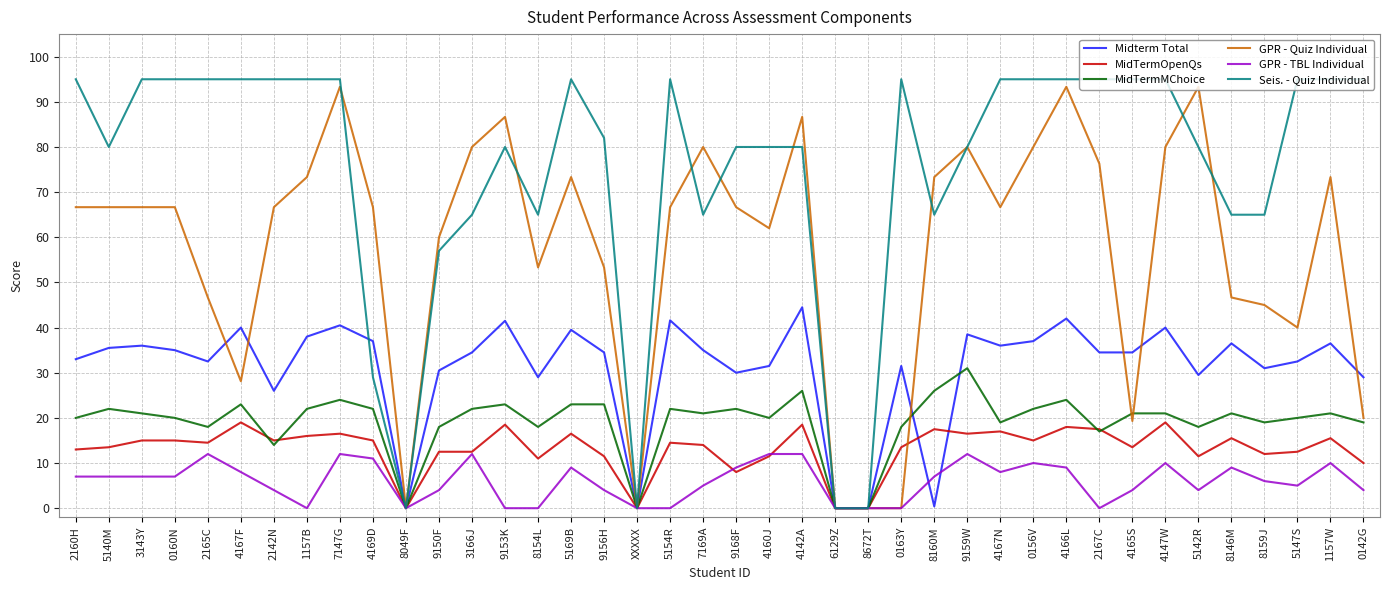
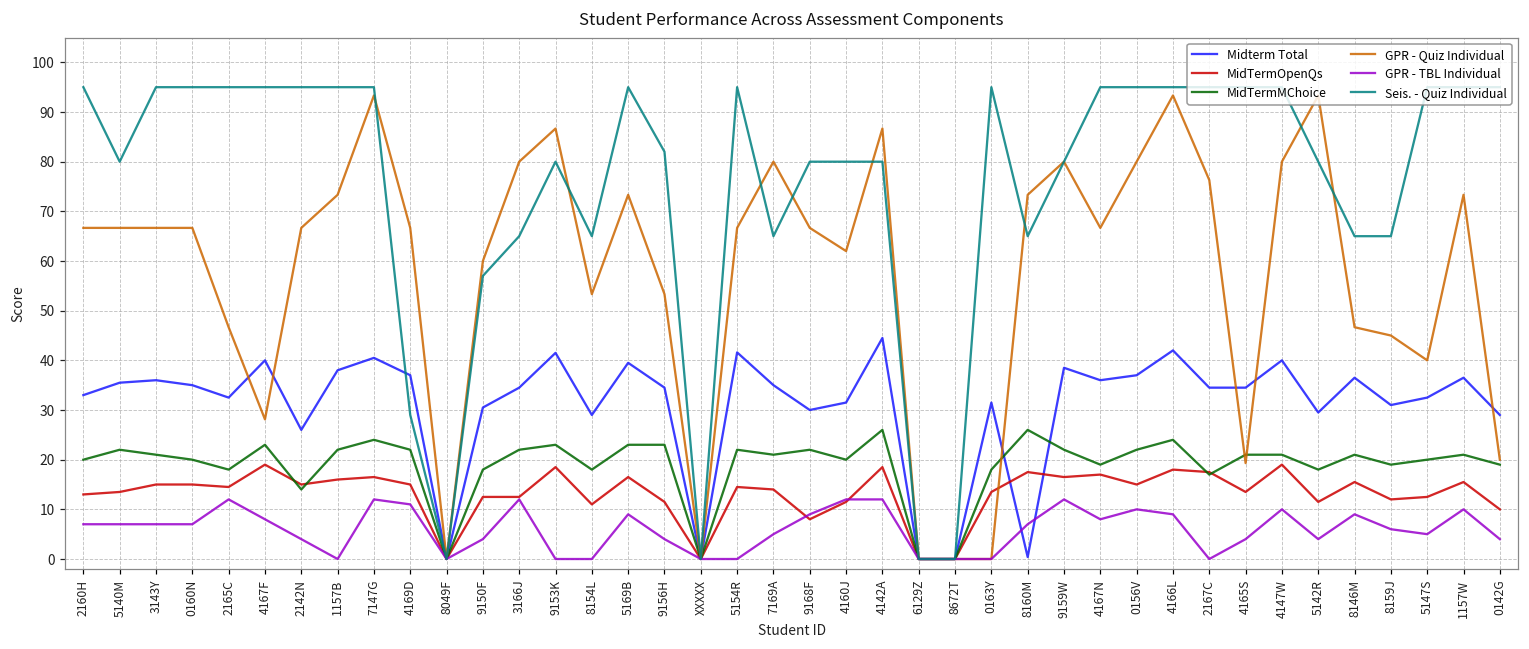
MidTermMChoice, 9159W: 31 -> 22
